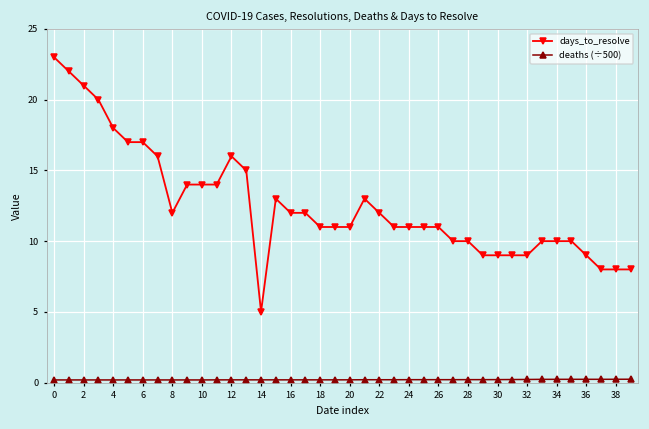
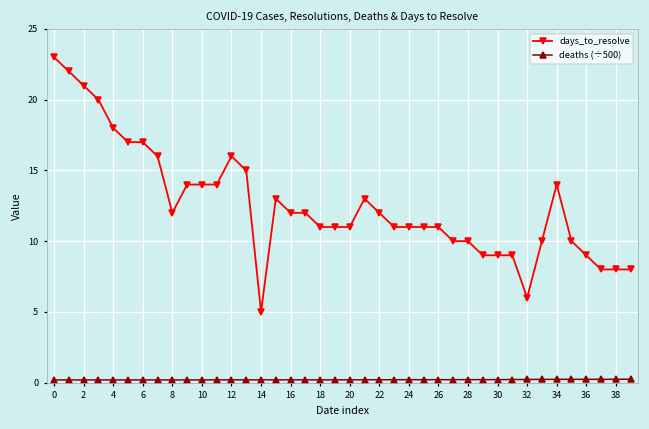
days_to_resolve, 32: 9 -> 6
days_to_resolve, 34: 10 -> 14
